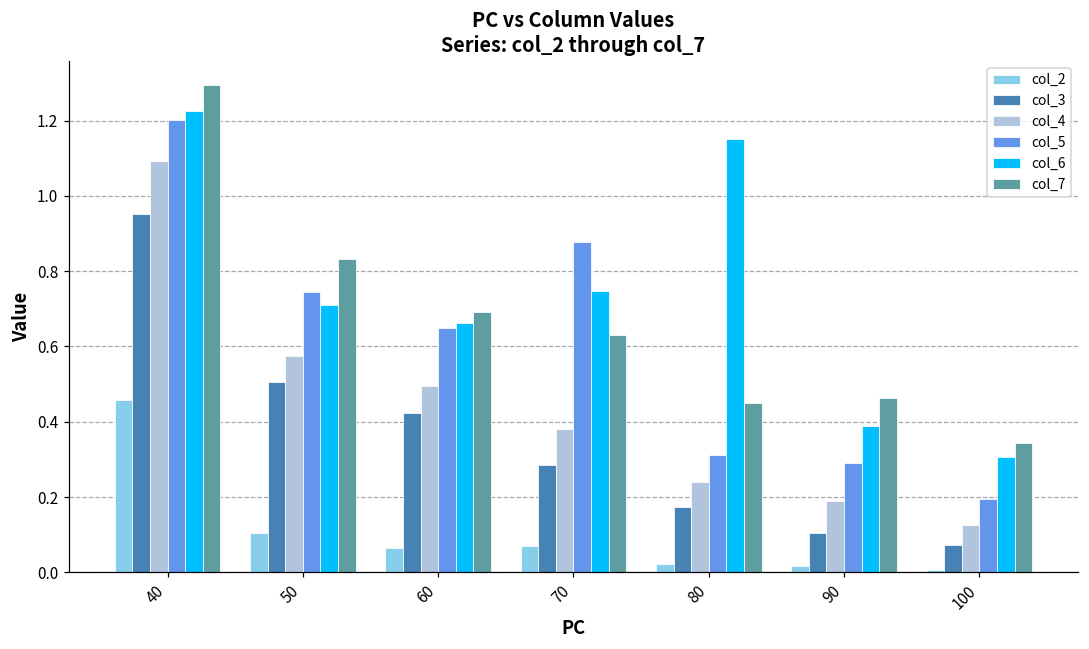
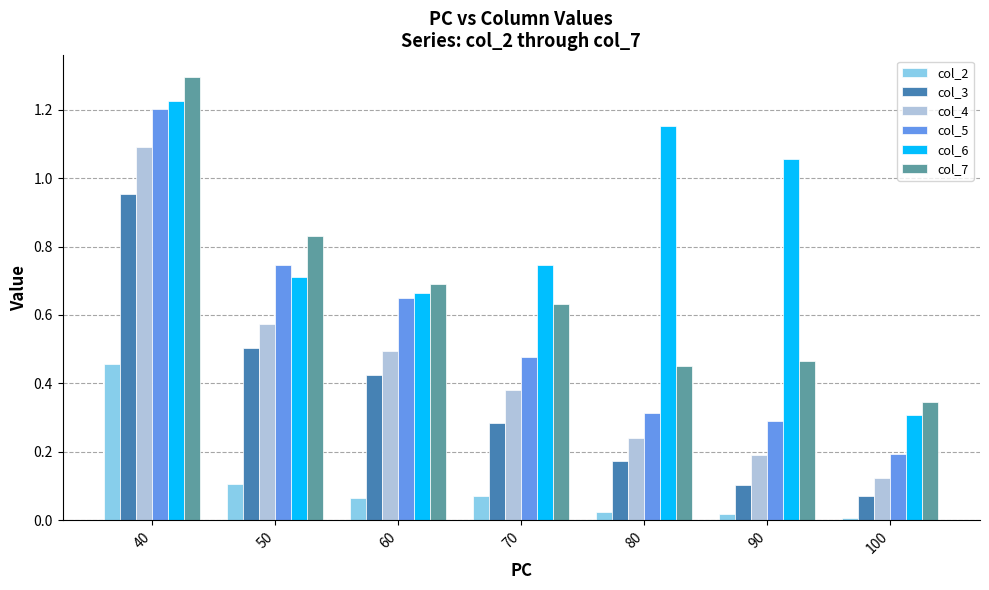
col_5, 70: 0.88 -> 0.48
col_6, 90: 0.39 -> 1.06
